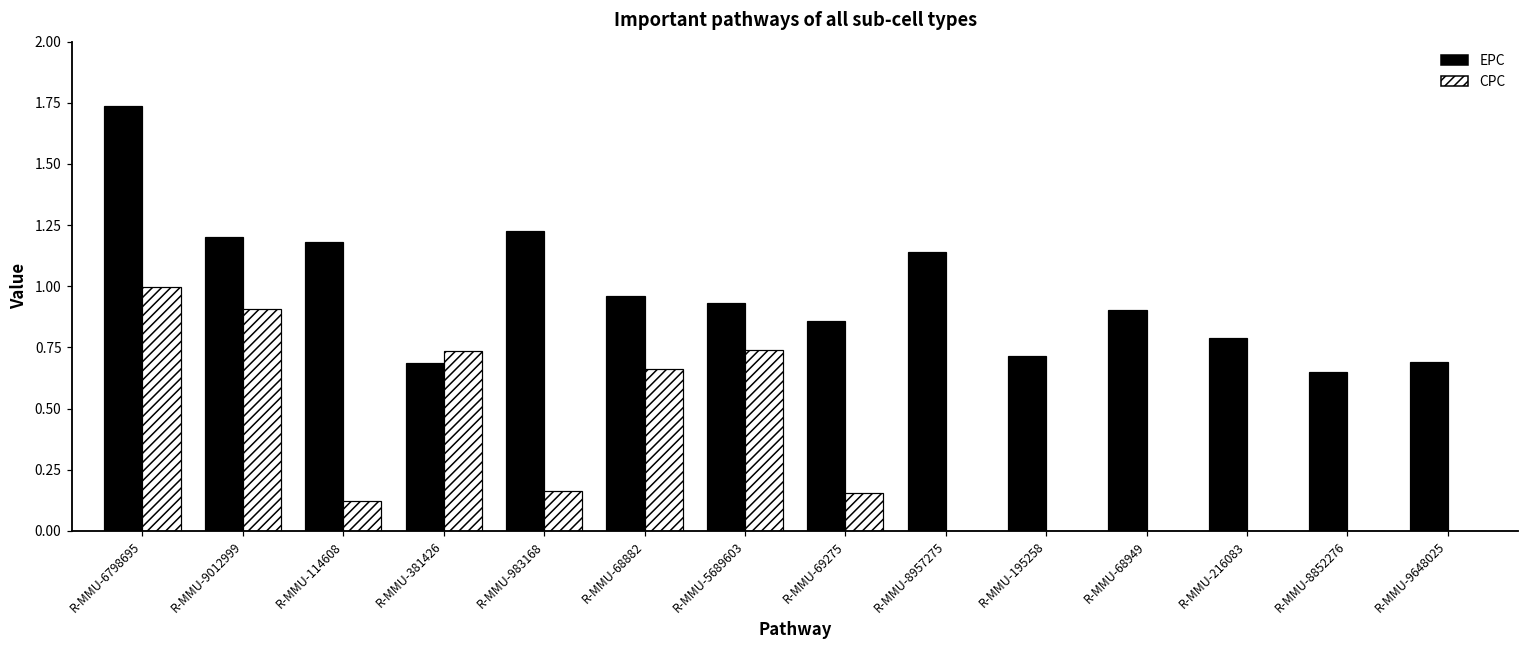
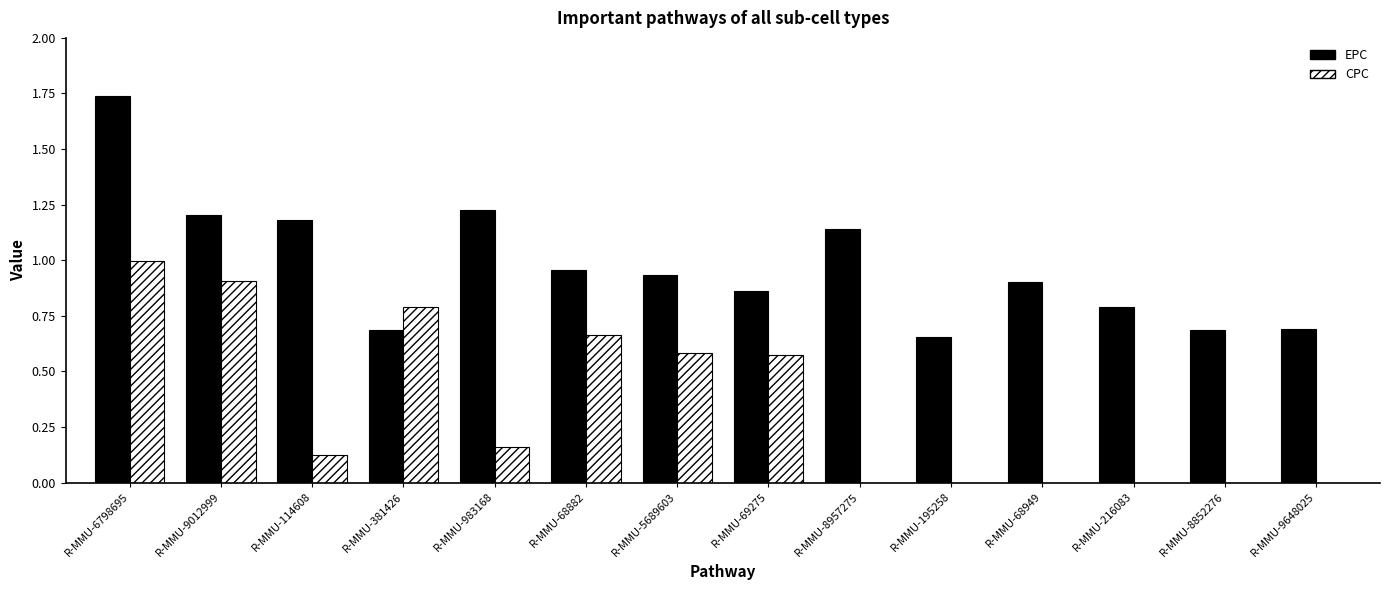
CPC, R-MMU-381426: 0.73 -> 0.79
CPC, R-MMU-5689603: 0.74 -> 0.58
CPC, R-MMU-69275: 0.16 -> 0.57
EPC, R-MMU-195258: 0.71 -> 0.66
EPC, R-MMU-8852276: 0.65 -> 0.69
